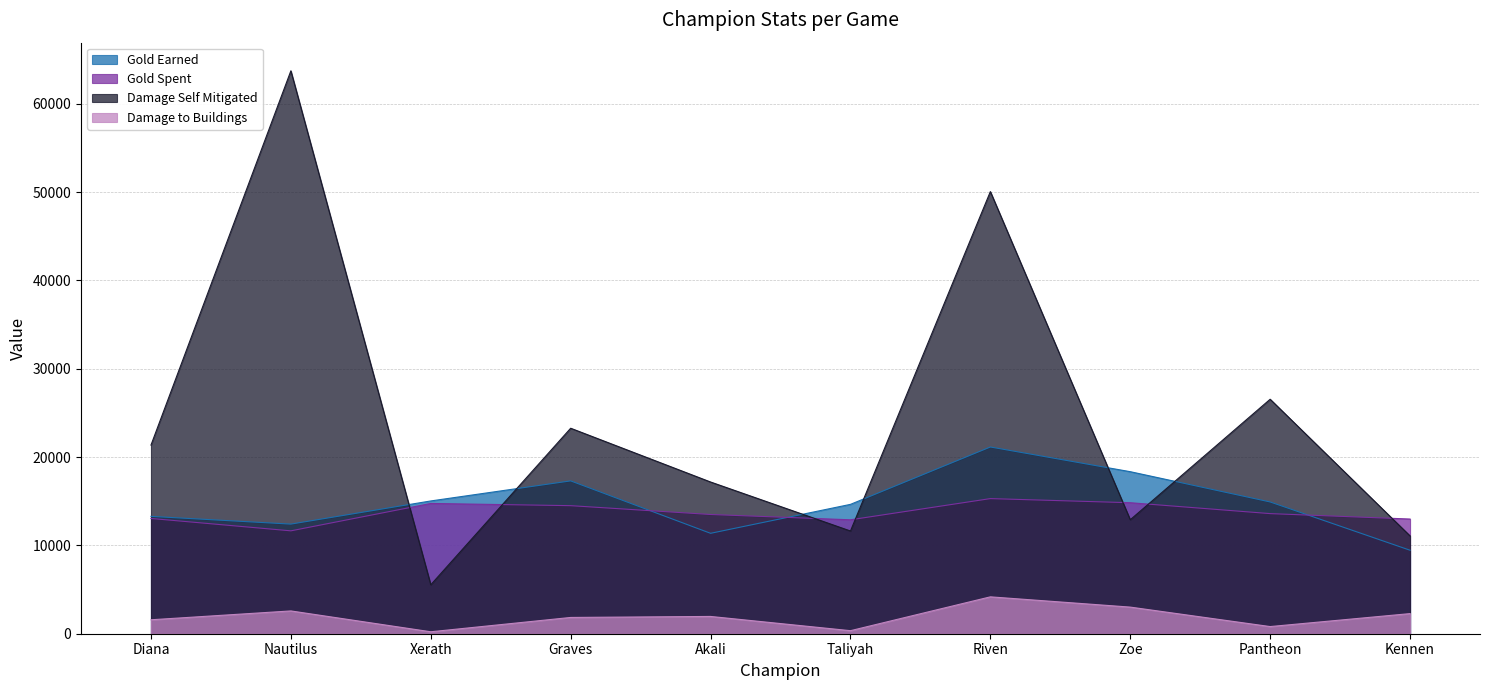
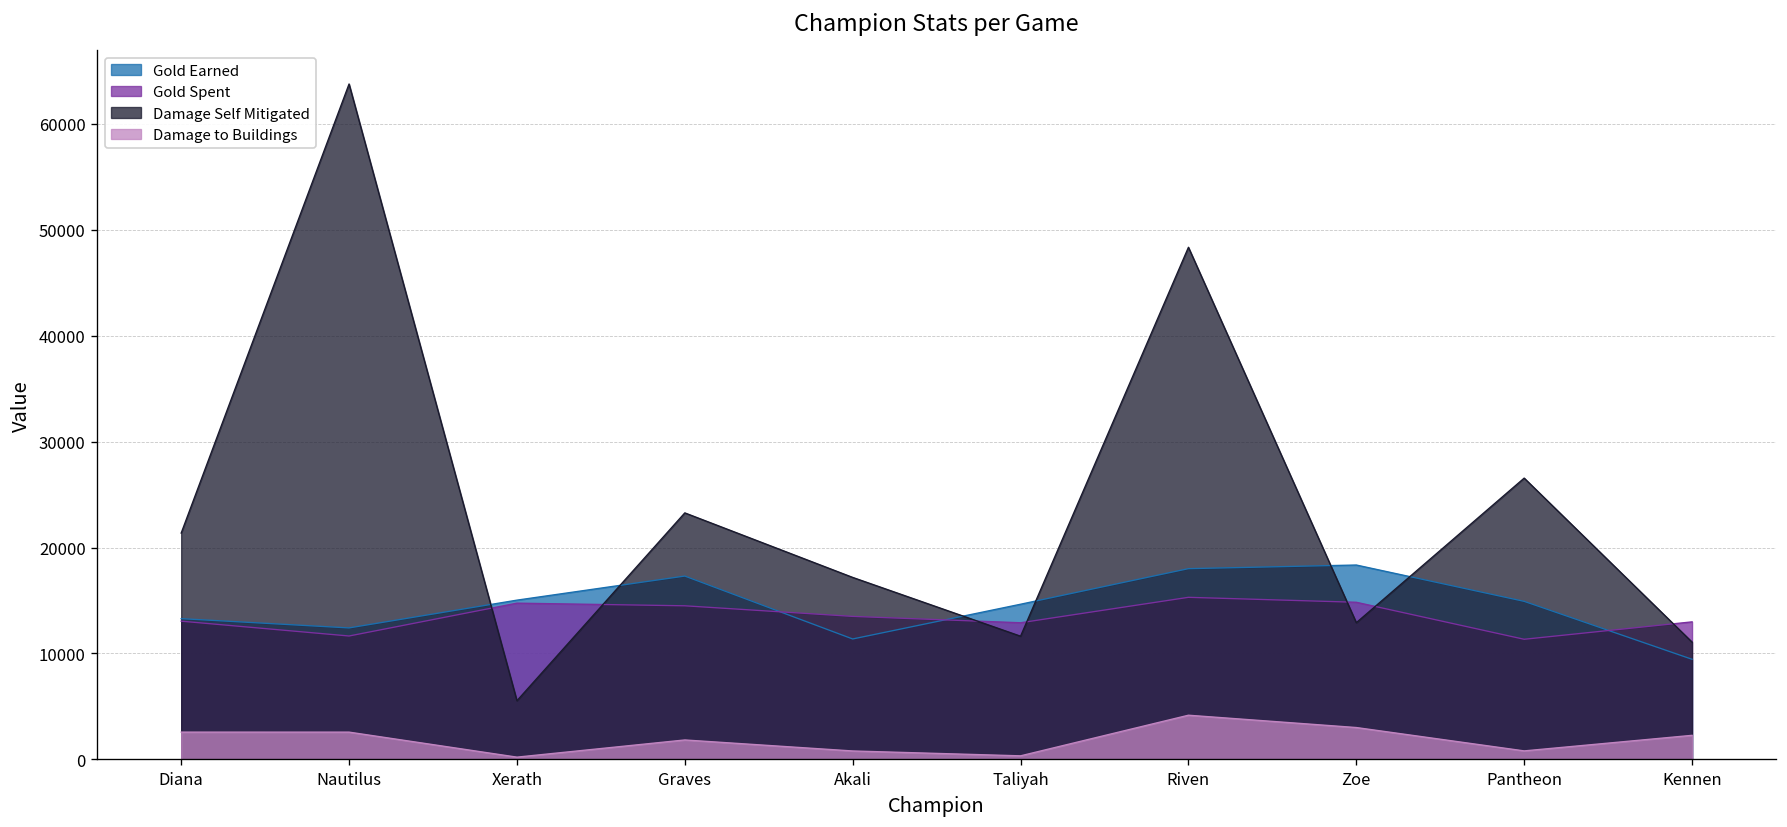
Damage to Buildings, Diana: 2000 -> 3000
Damage to Buildings, Akali: 2000 -> 1000
Gold Earned, Riven: 21000 -> 18000
Damage Self Mitigated, Riven: 50000 -> 48000
Gold Spent, Pantheon: 14000 -> 11000
